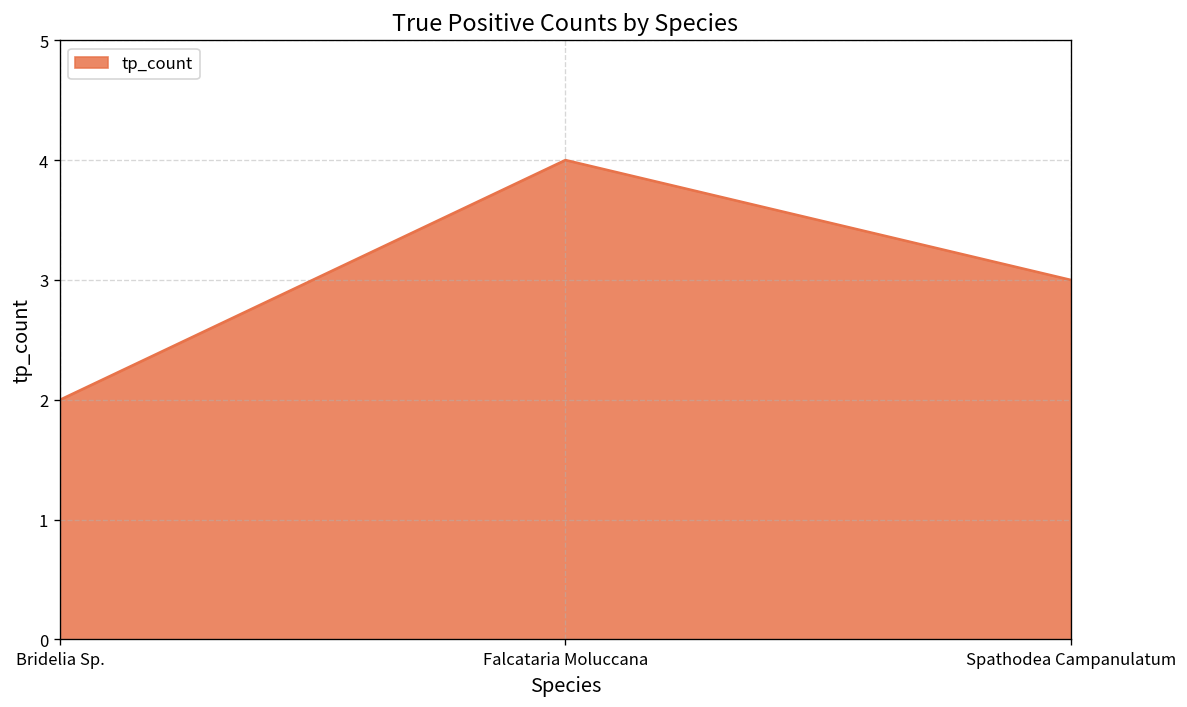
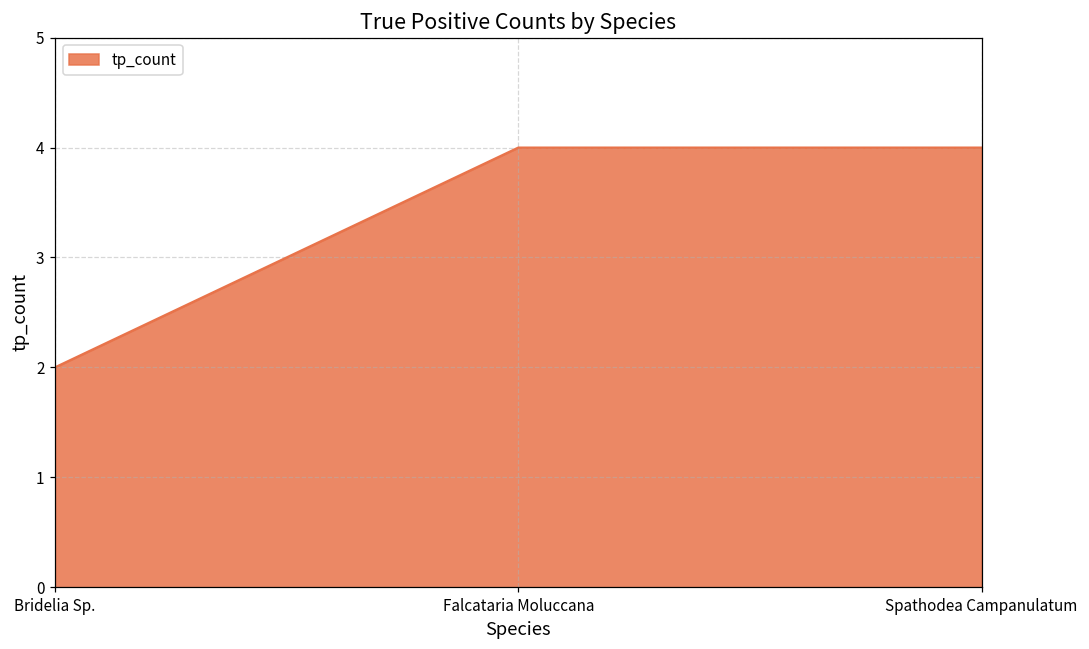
Spathodea Campanulatum: 3 -> 4
